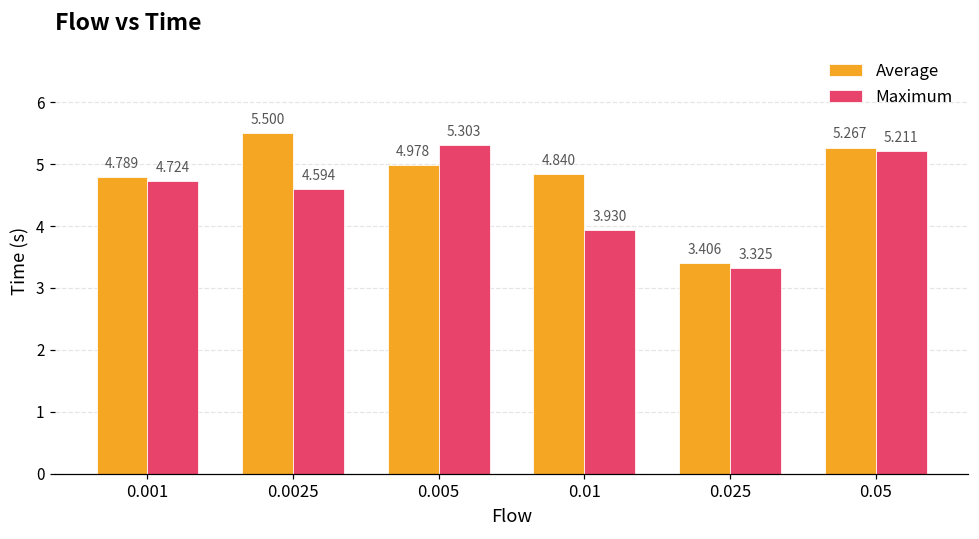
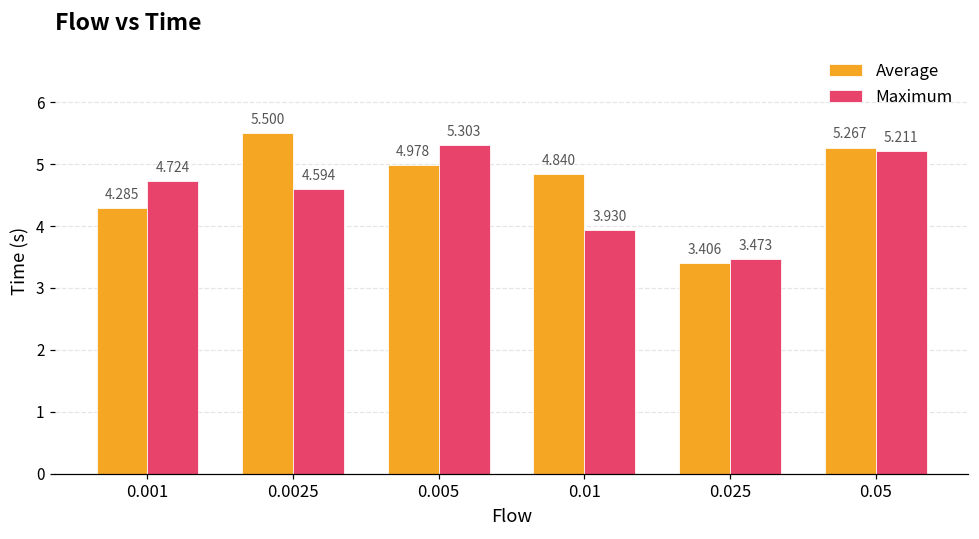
Average, 0.001: 4.789 -> 4.285
Maximum, 0.025: 3.325 -> 3.473
